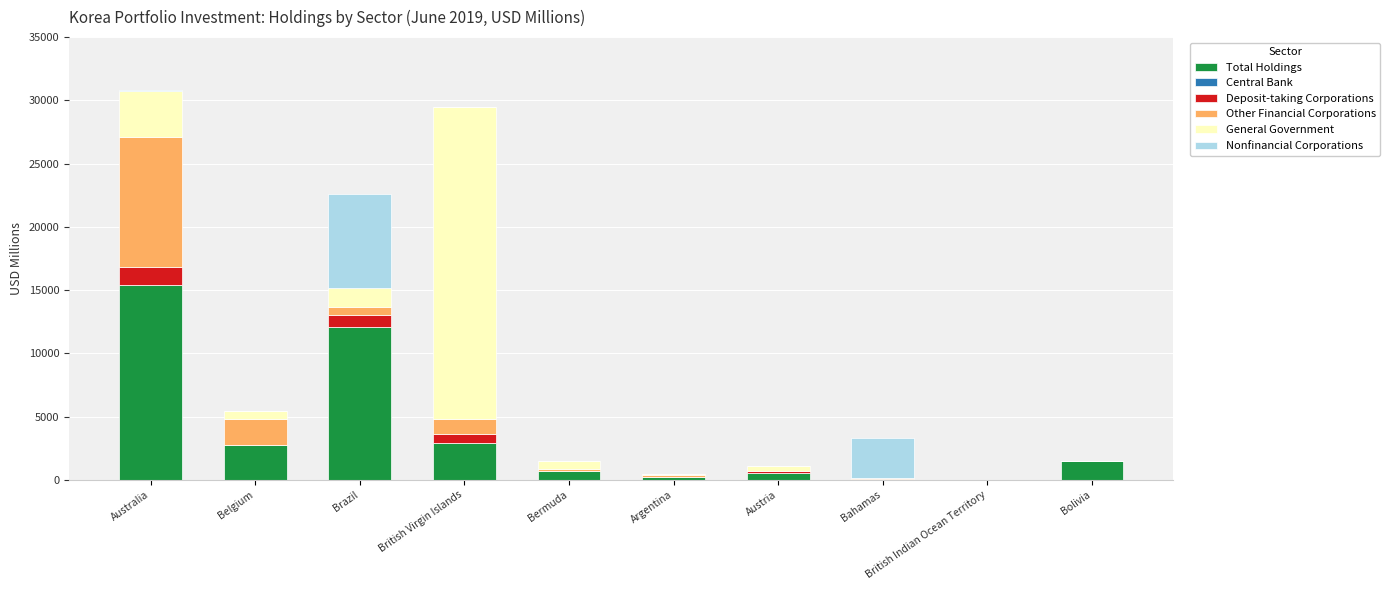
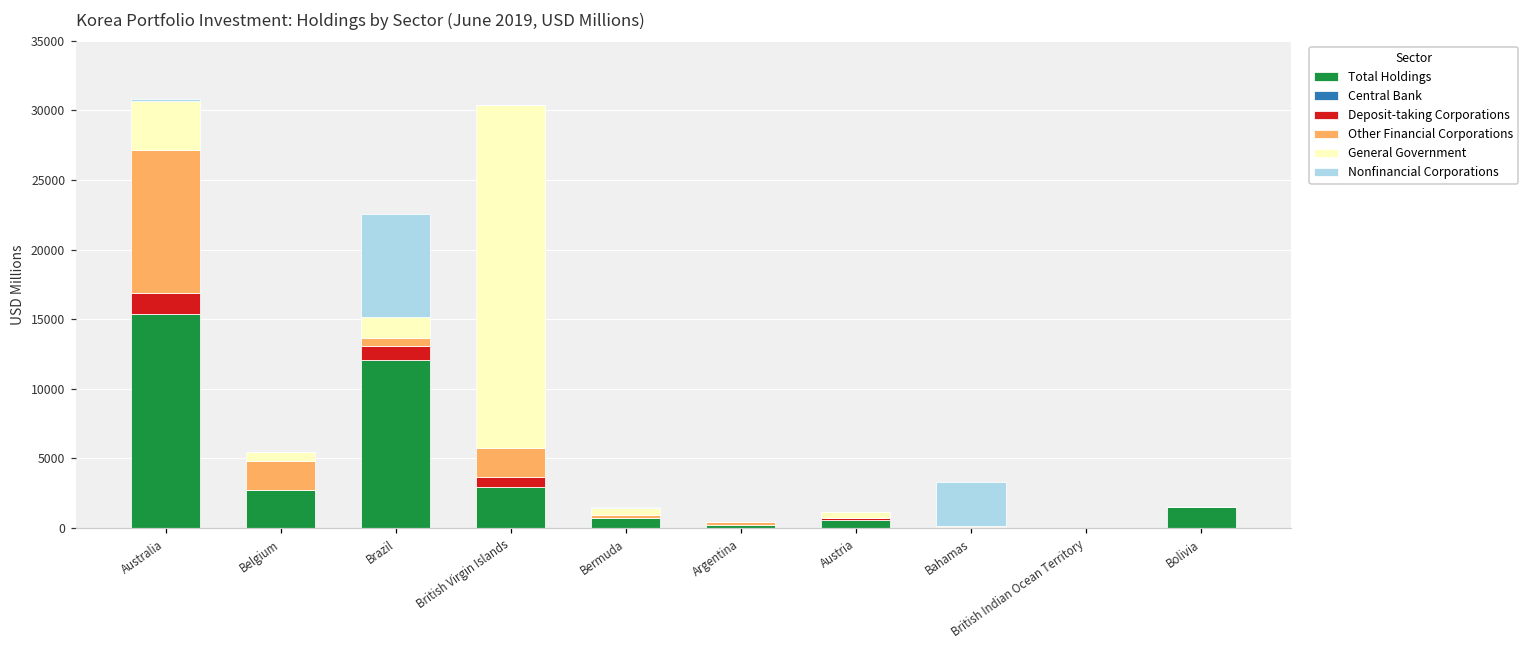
Other Financial Corporations, British Virgin Islands: 1200 -> 2100
